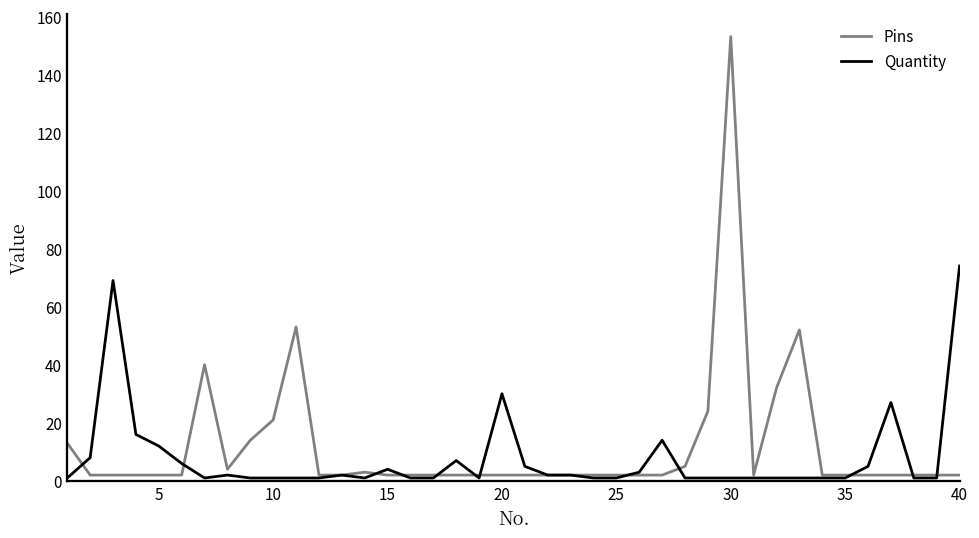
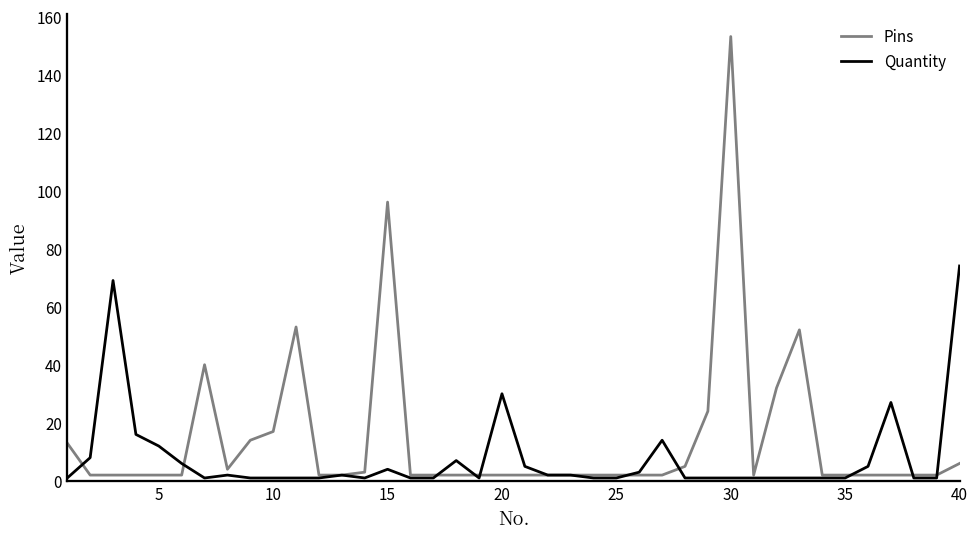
Pins, 10: 21 -> 17
Pins, 15: 2 -> 96
Pins, 40: 2 -> 6
